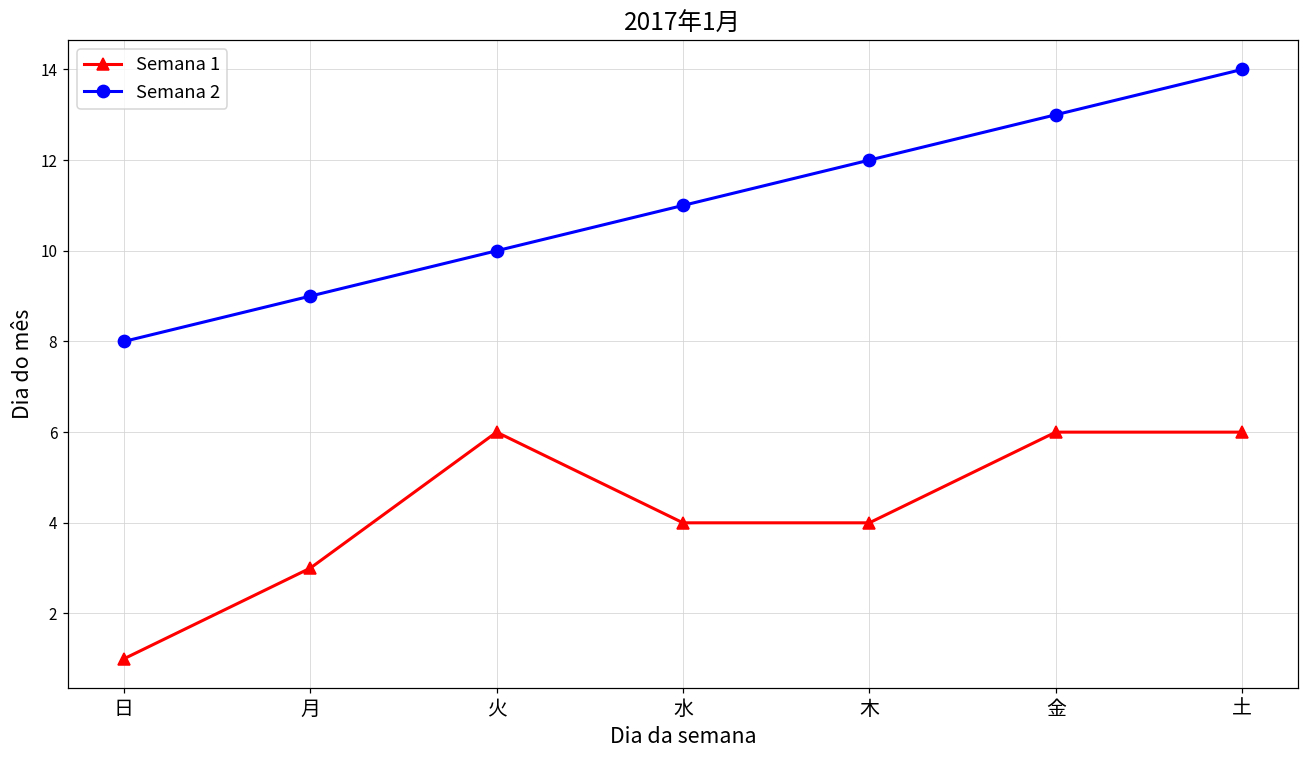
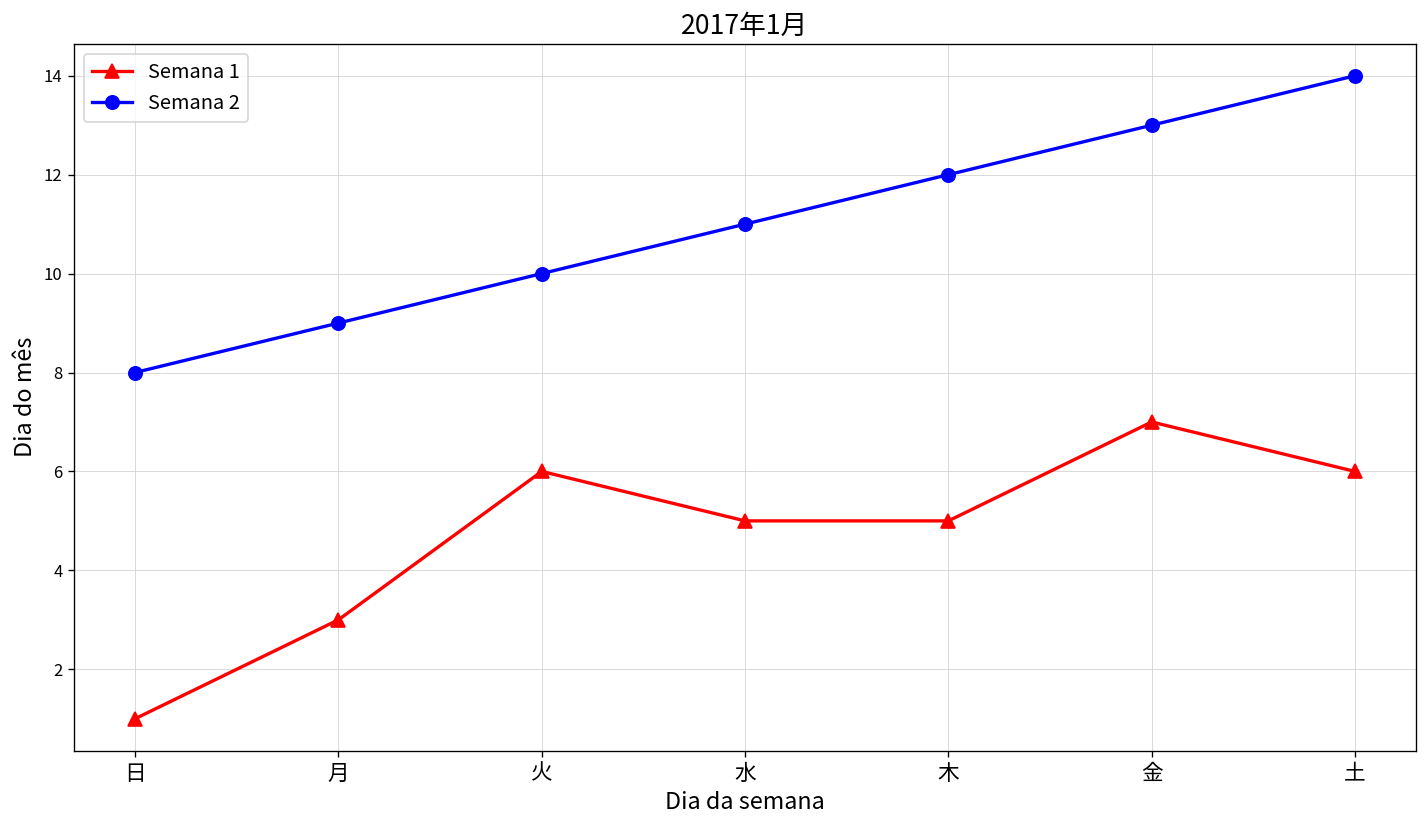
Semana 1, 水: 4 -> 5
Semana 1, 木: 4 -> 5
Semana 1, 金: 6 -> 7
